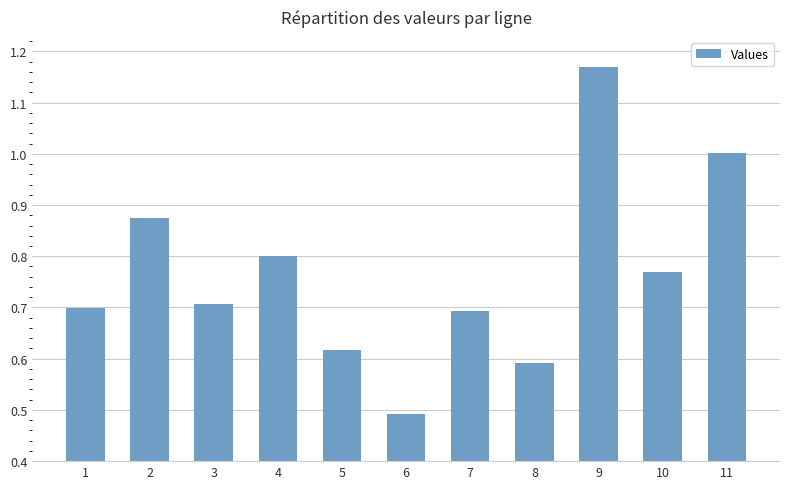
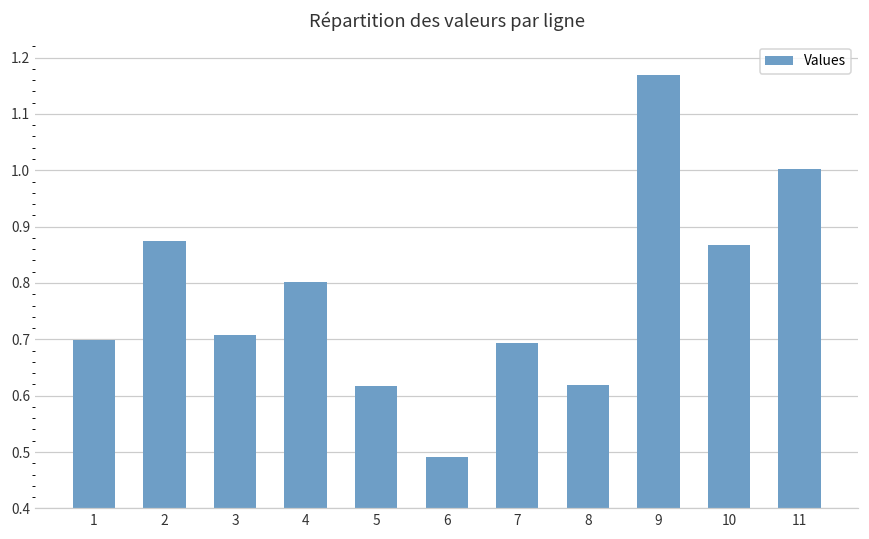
8: 0.59 -> 0.62
10: 0.77 -> 0.87
